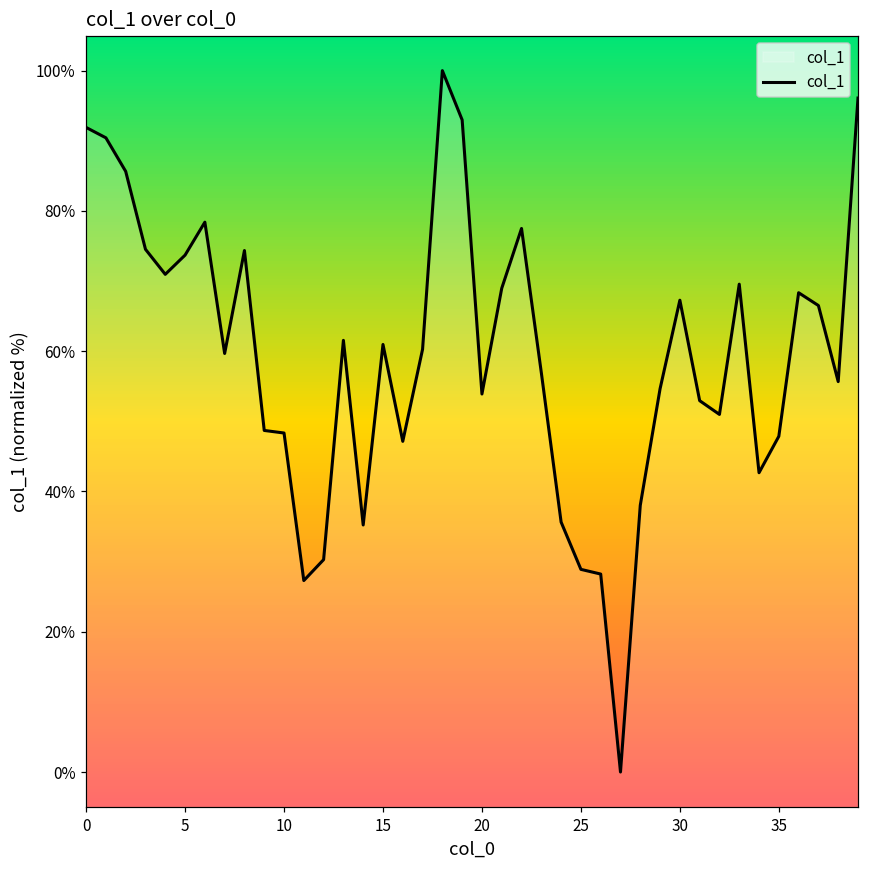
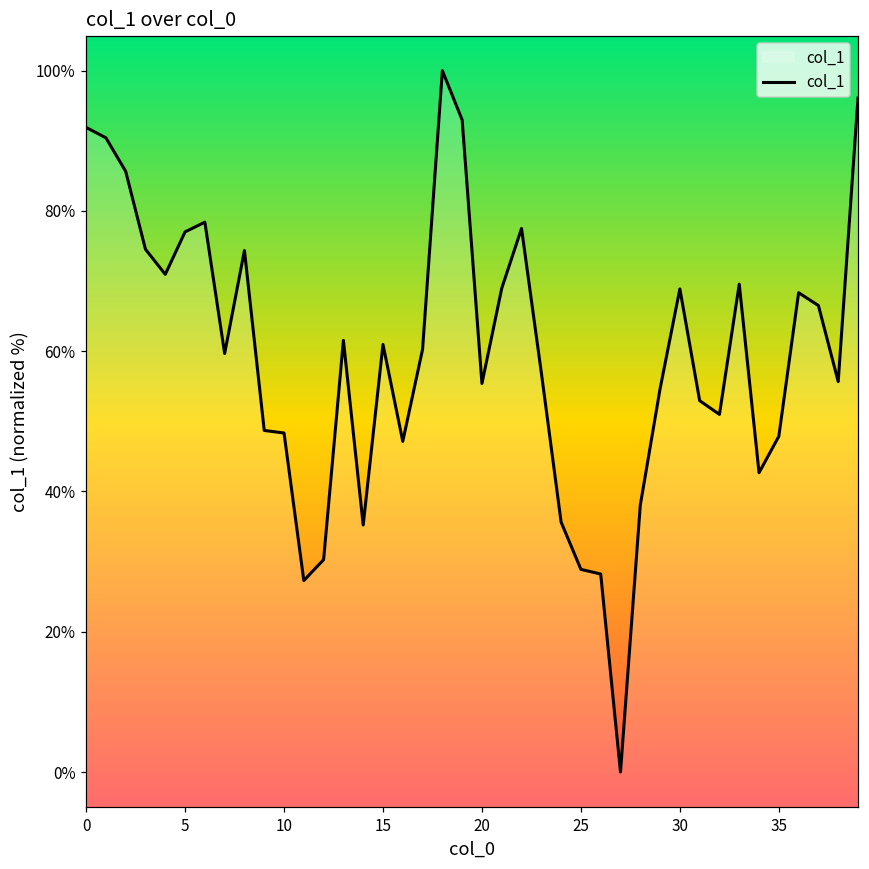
5: 74% -> 77%
20: 54% -> 55%
30: 67% -> 69%
